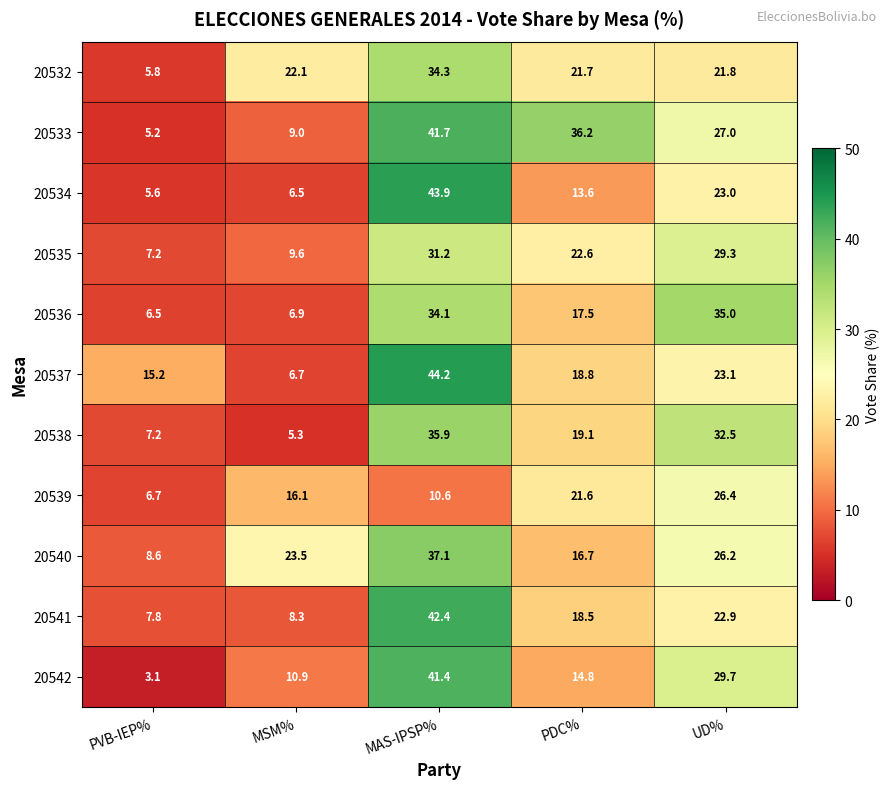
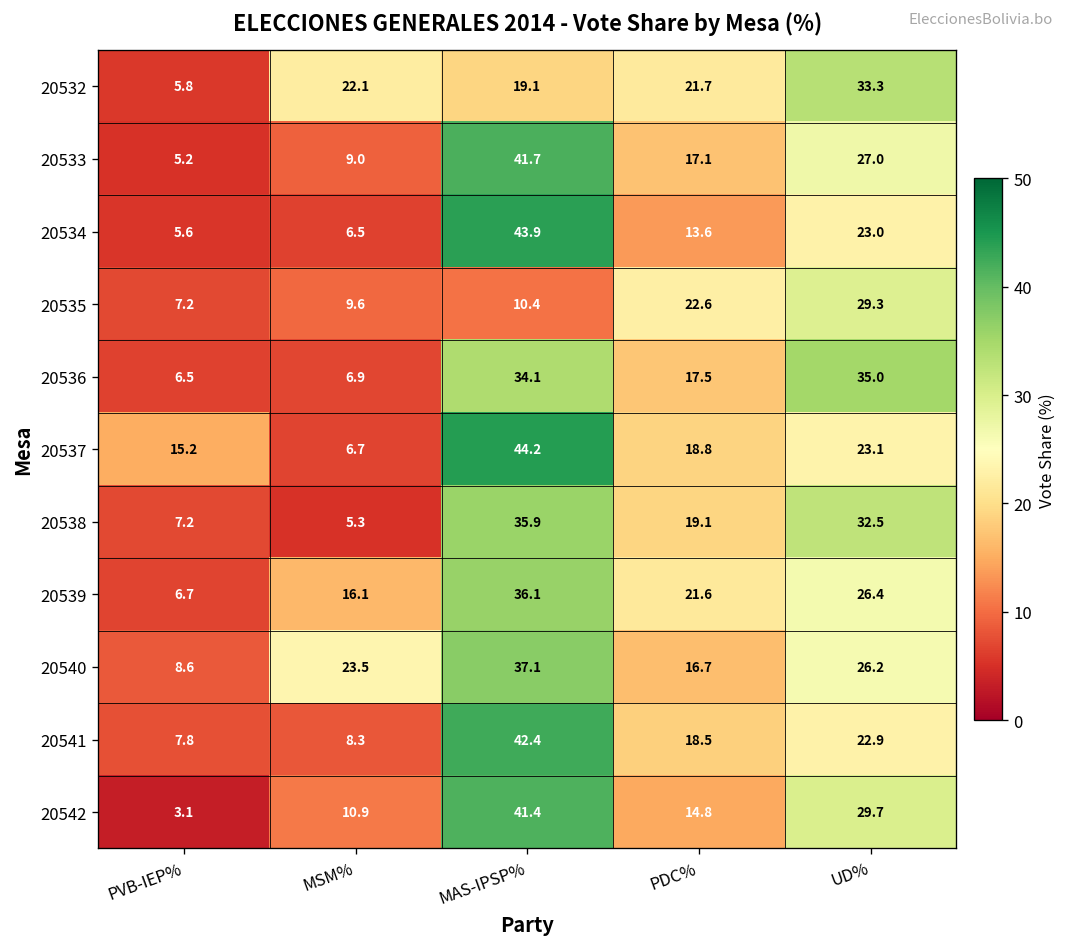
20532, MAS-IPSP%: 34.3 -> 19.1
20532, UD%: 21.8 -> 33.3
20533, PDC%: 36.2 -> 17.1
20535, MAS-IPSP%: 31.2 -> 10.4
20539, MAS-IPSP%: 10.6 -> 36.1
